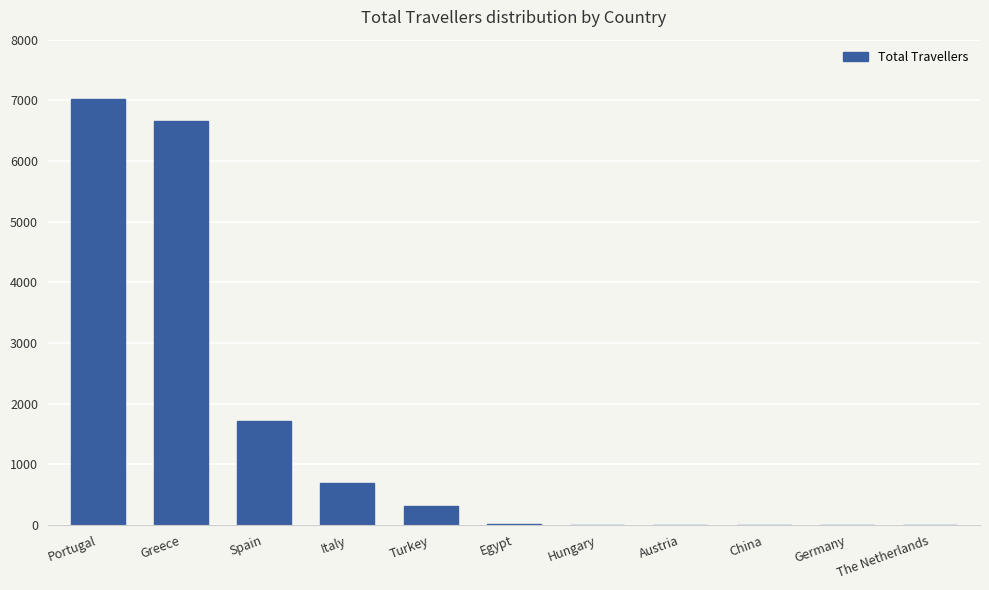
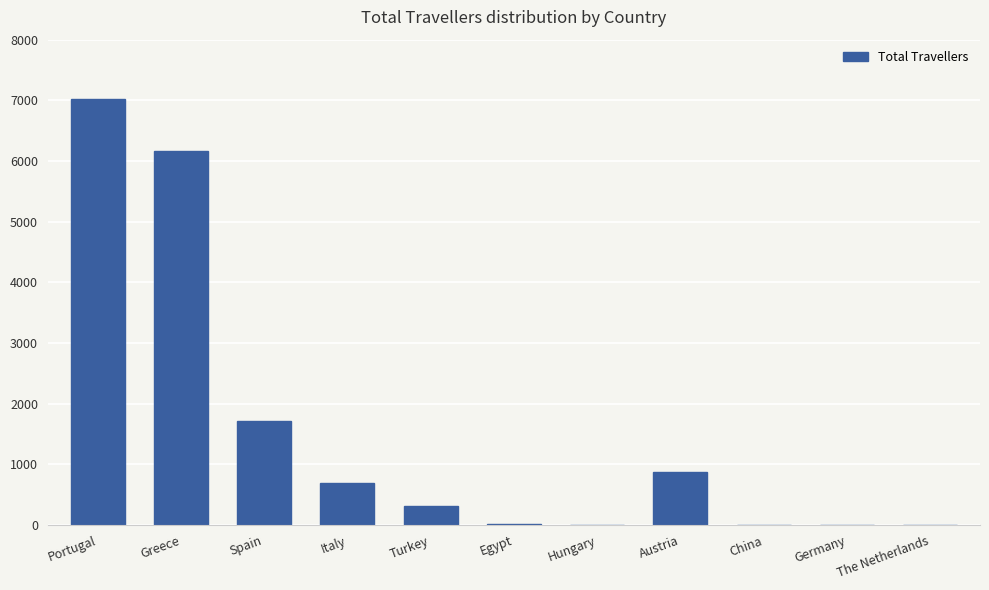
Greece: 6700 -> 6200
Austria: 0 -> 900
